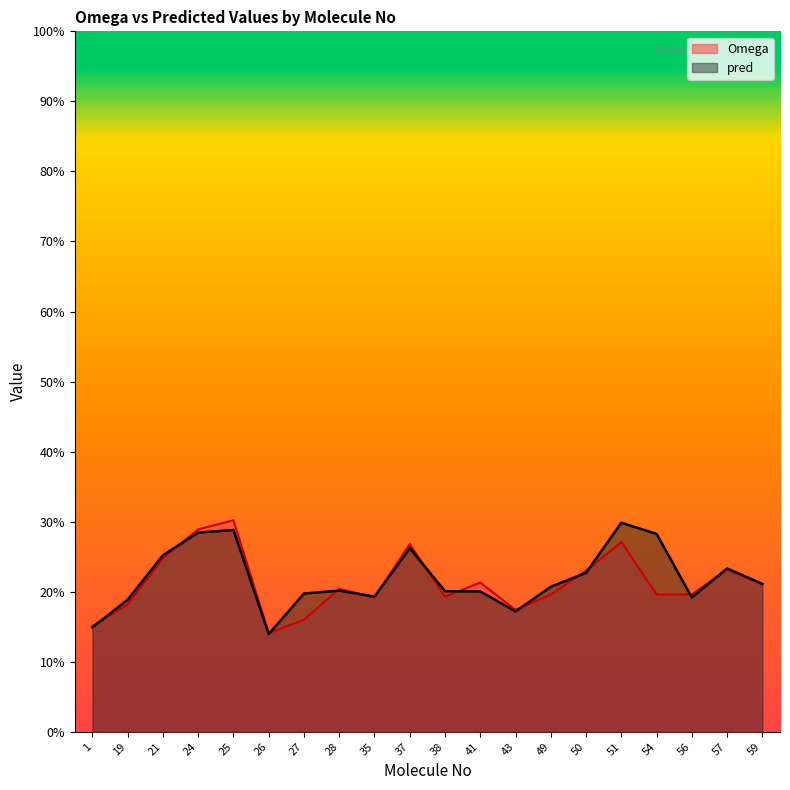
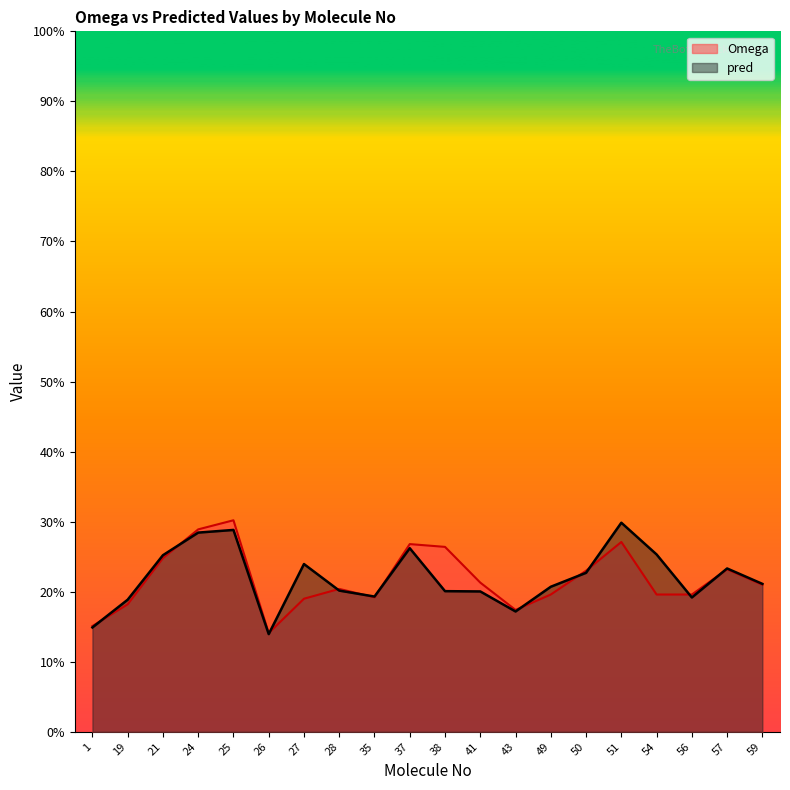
Omega, 27: 16% -> 19%
pred, 27: 20% -> 24%
Omega, 38: 19% -> 26%
pred, 54: 28% -> 25%
